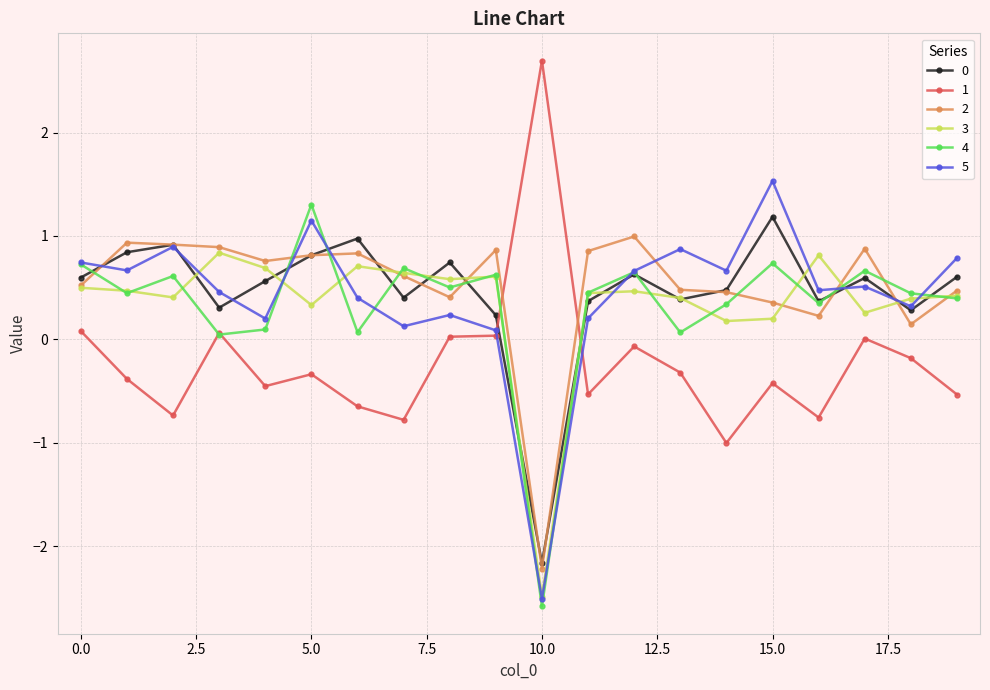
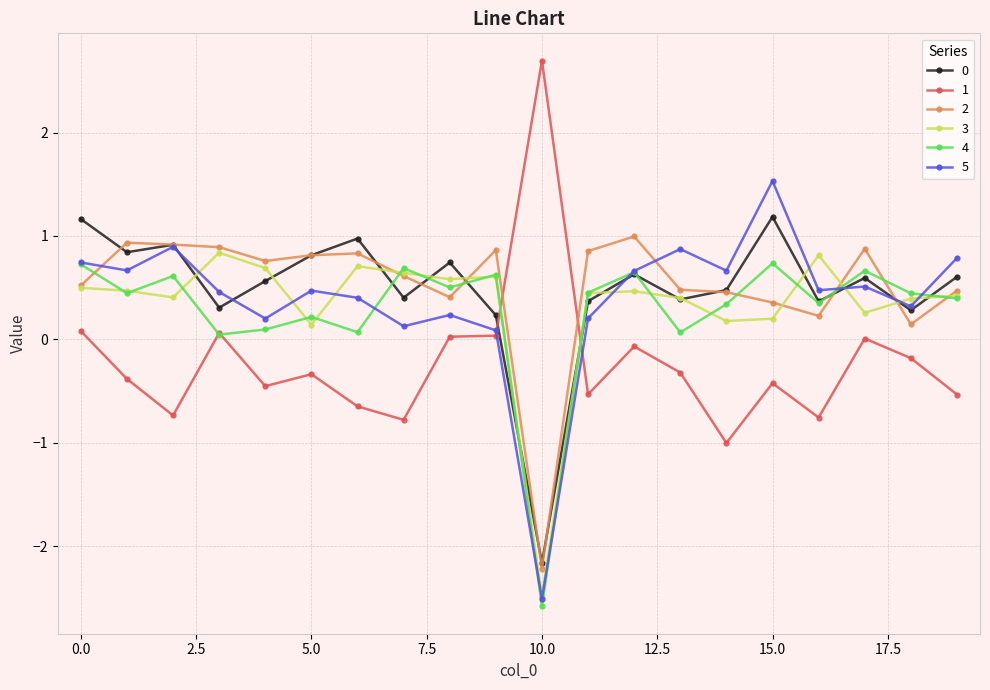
0, 0.0: 0.60 -> 1.16
3, 5.0: 0.33 -> 0.14
4, 5.0: 1.30 -> 0.22
5, 5.0: 1.15 -> 0.47
